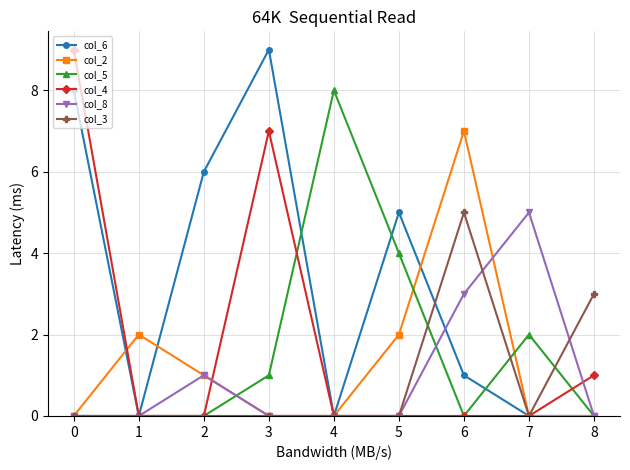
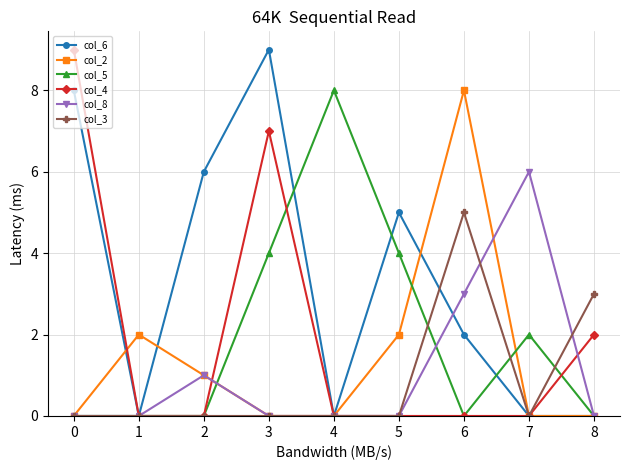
col_5, 3: 1 -> 4
col_6, 6: 1 -> 2
col_2, 6: 7 -> 8
col_8, 7: 5 -> 6
col_4, 8: 1 -> 2
